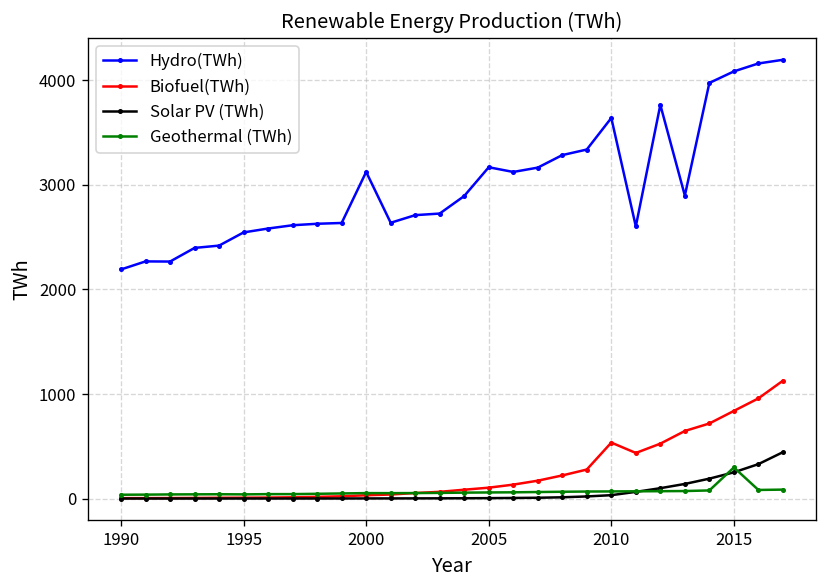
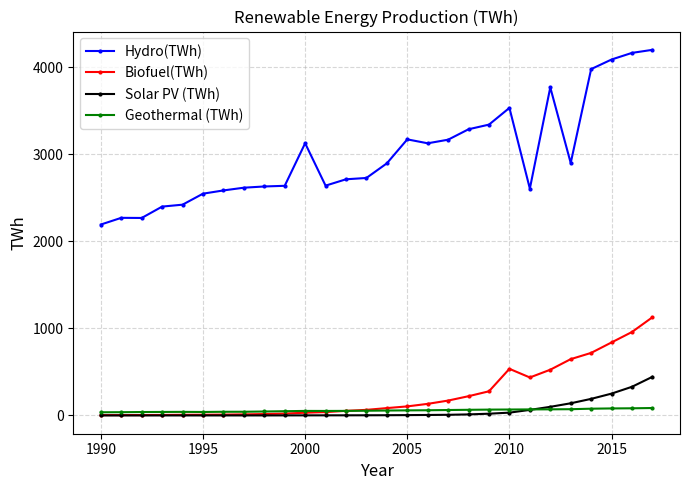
Hydro(TWh), 2010: 3600 -> 3500
Geothermal (TWh), 2015: 300 -> 100
